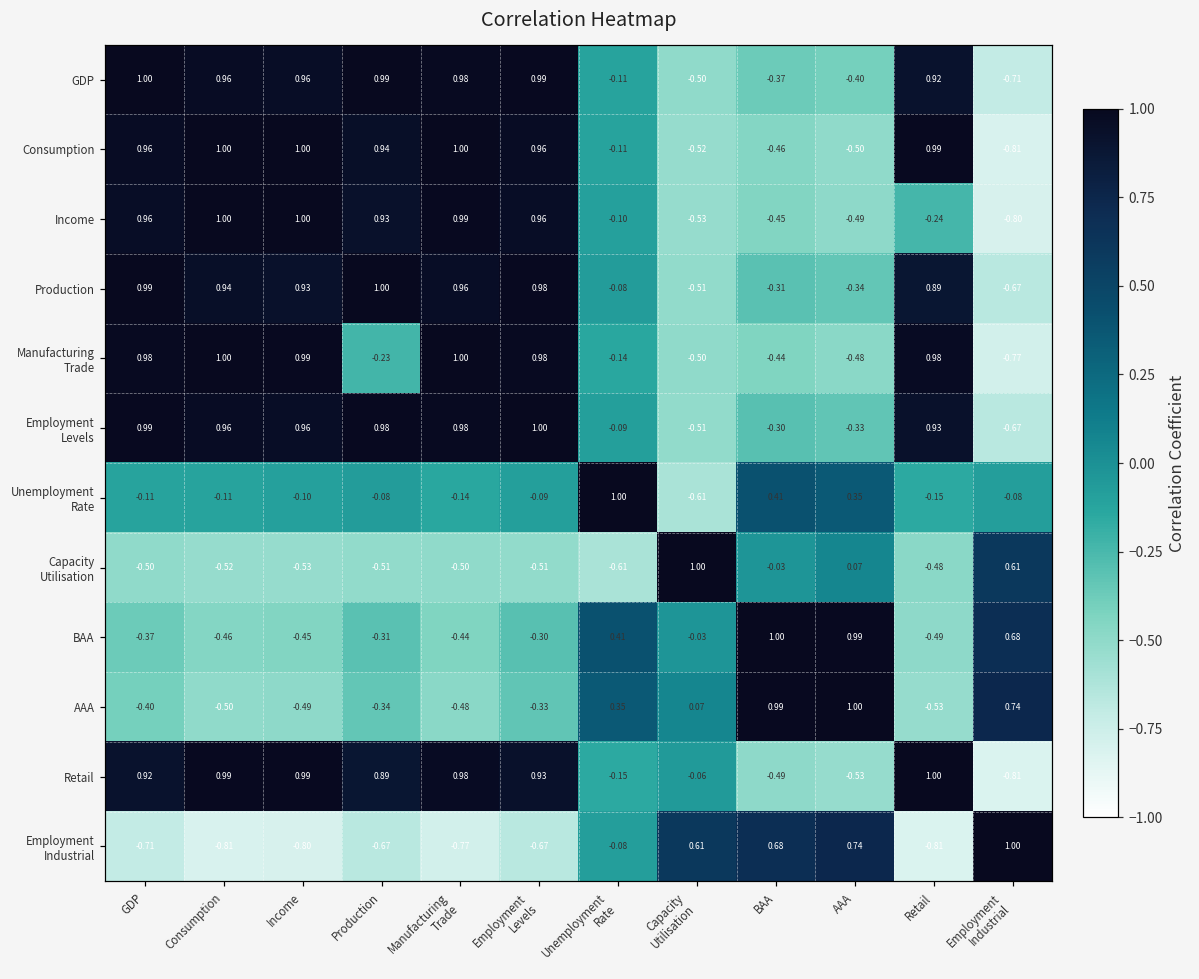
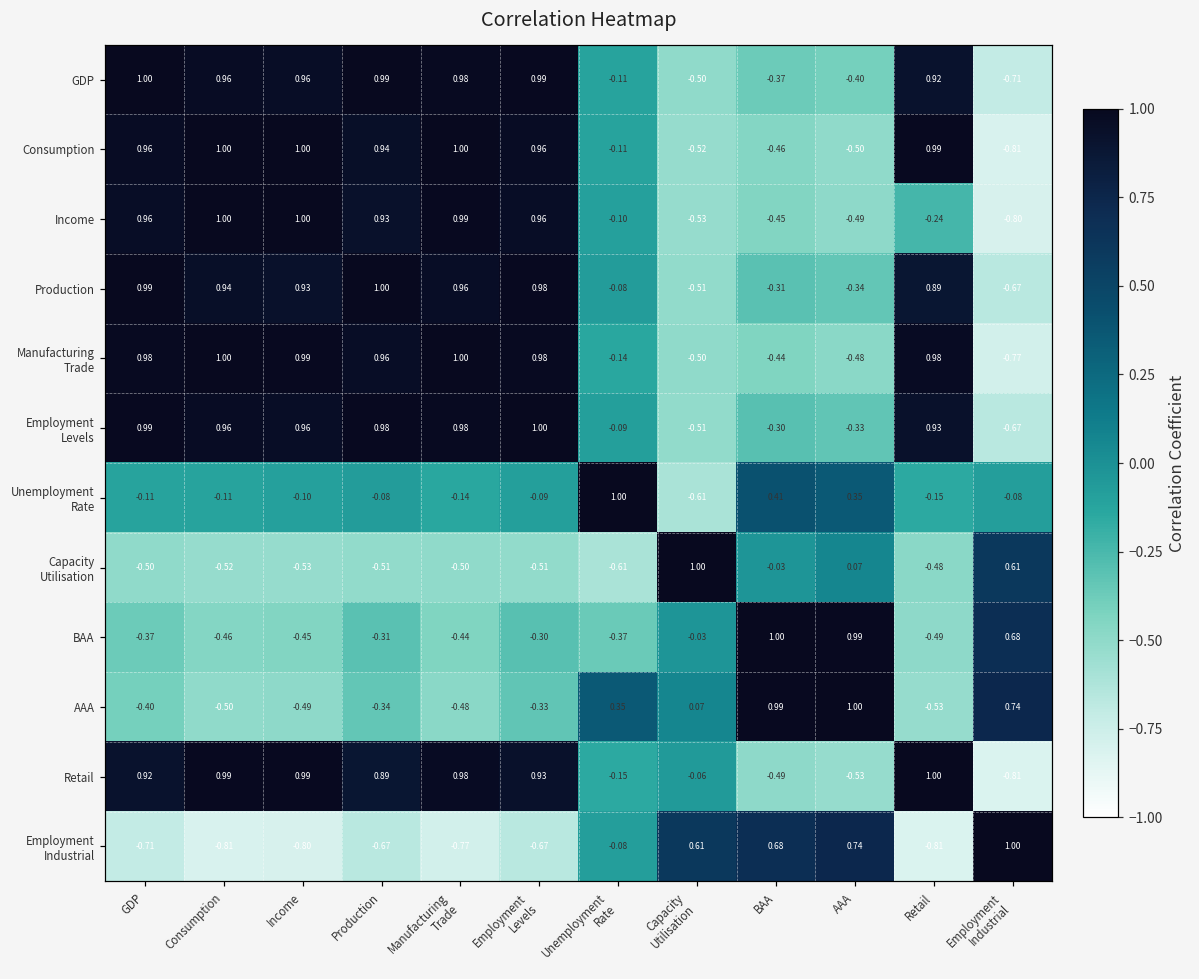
Manufacturing Trade, Production: -0.23 -> 0.96
BAA, Unemployment Rate: 0.41 -> -0.37
